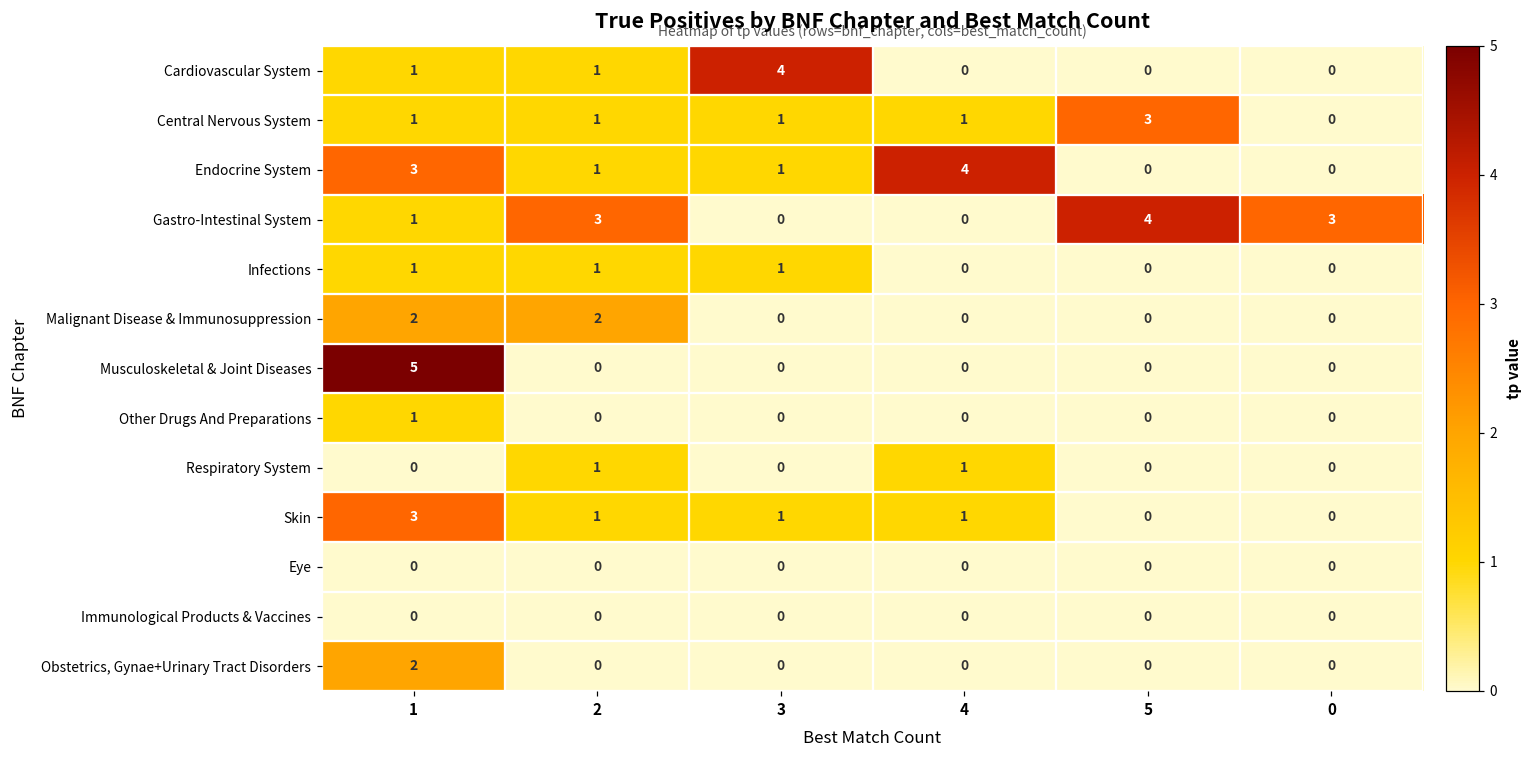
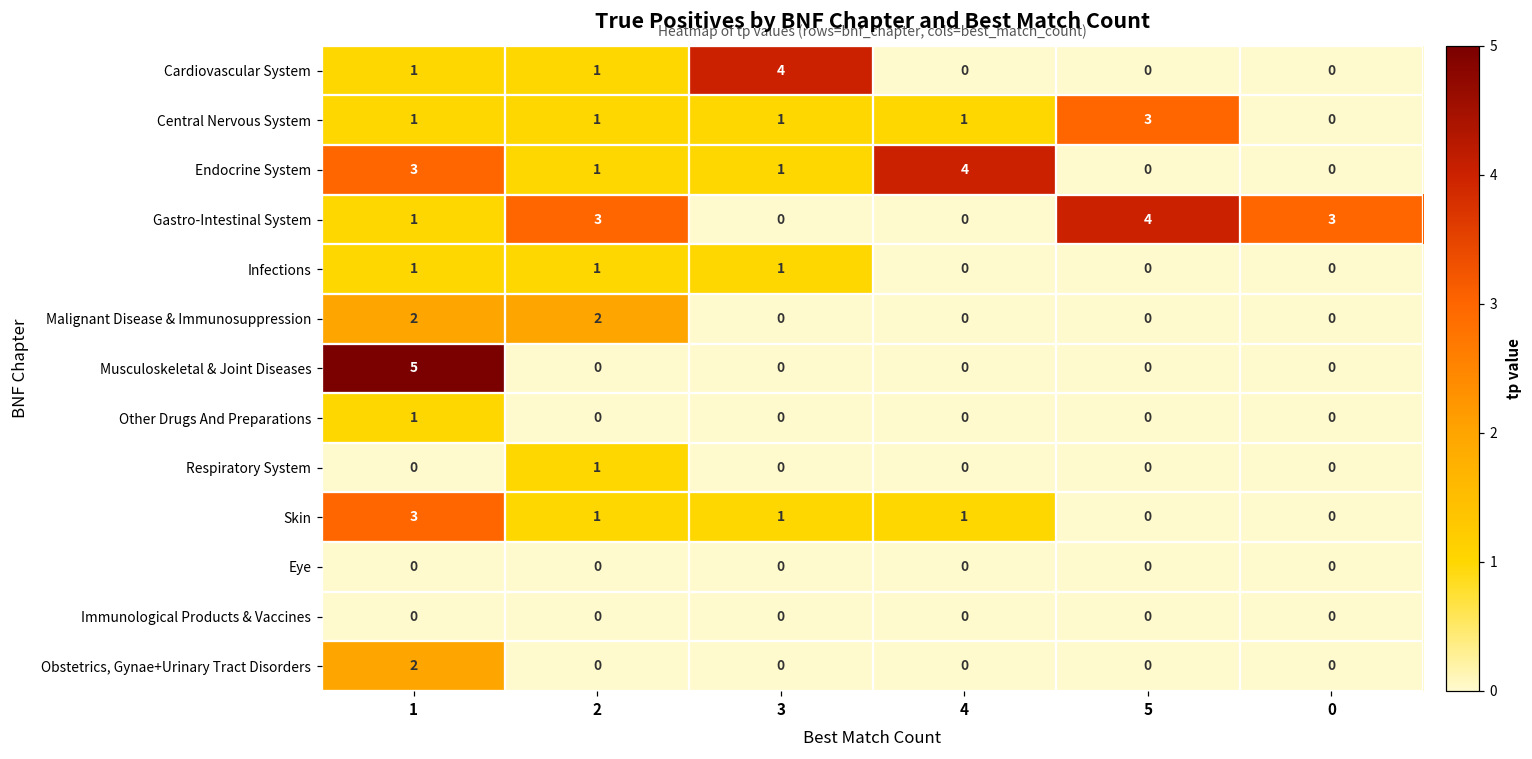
Respiratory System, 4: 1 -> 0
